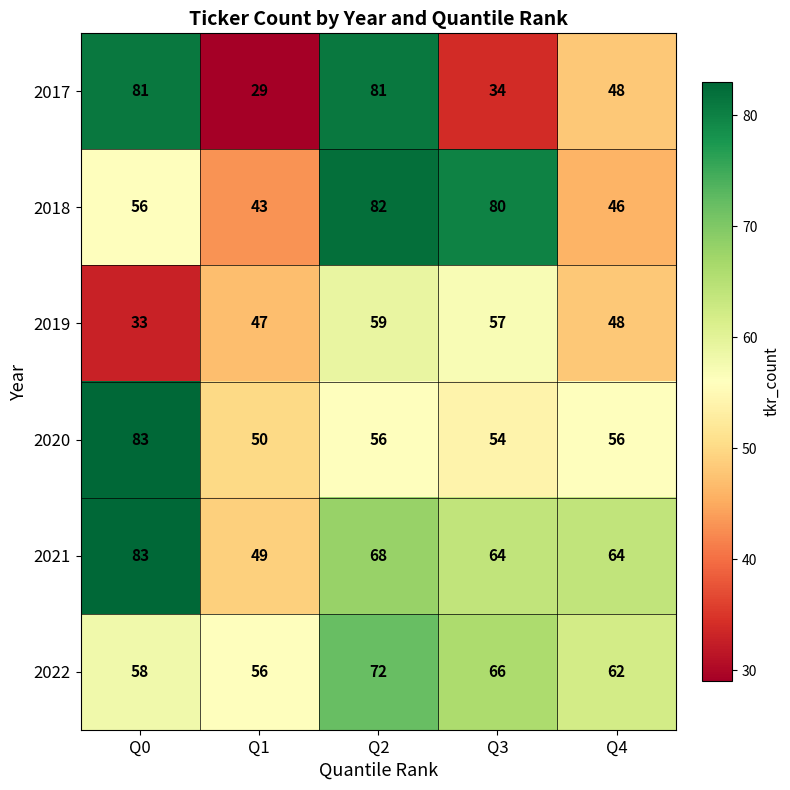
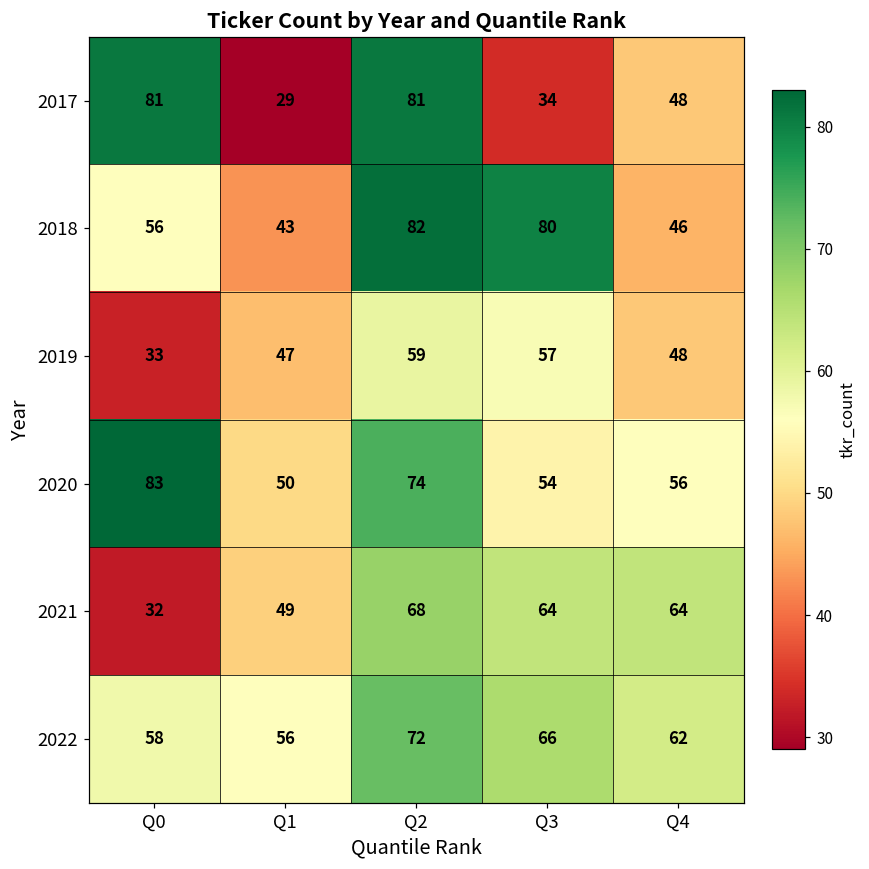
2020, Q2: 56 -> 74
2021, Q0: 83 -> 32
